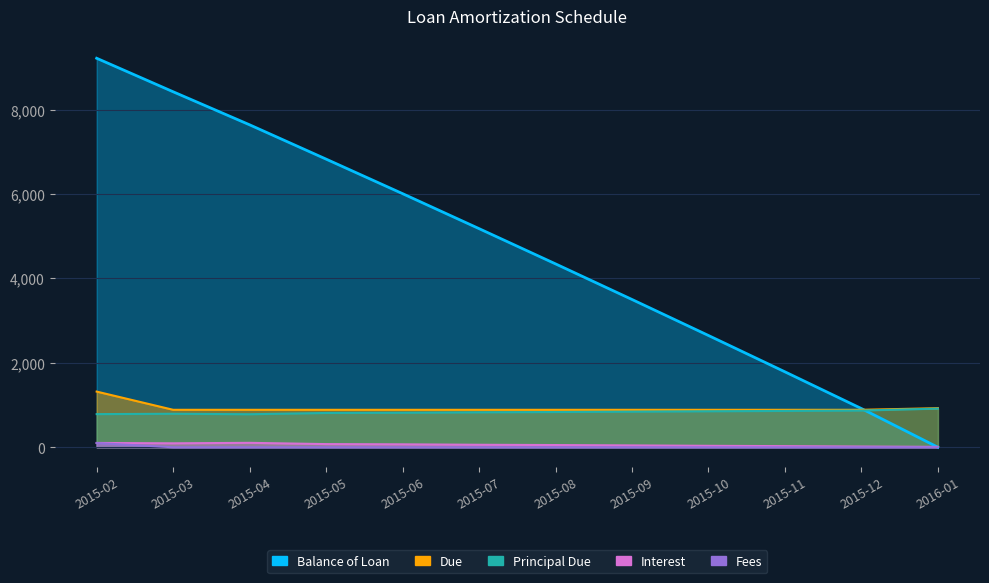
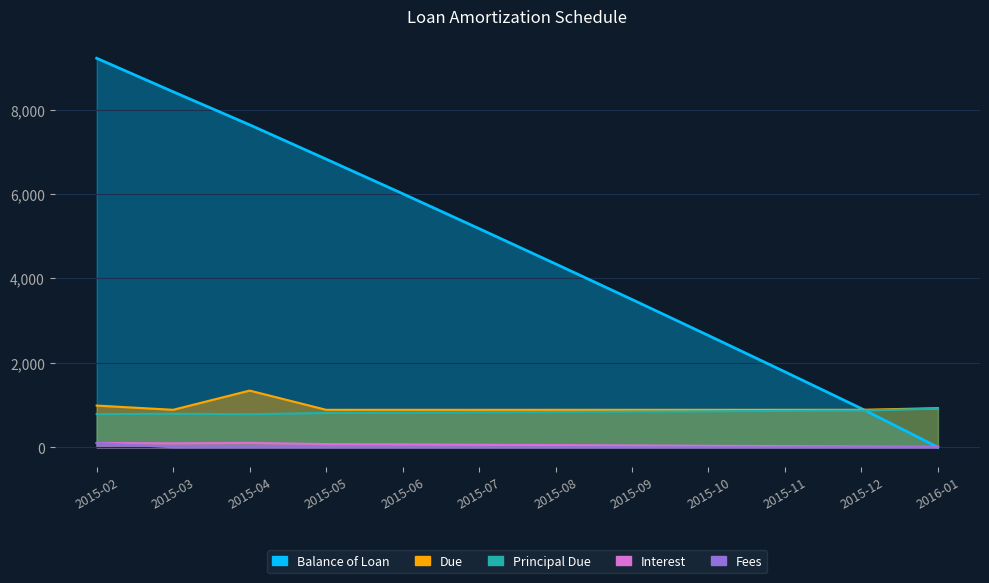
Due, 2015-02: 1,300 -> 1,000
Due, 2015-04: 900 -> 1,300
